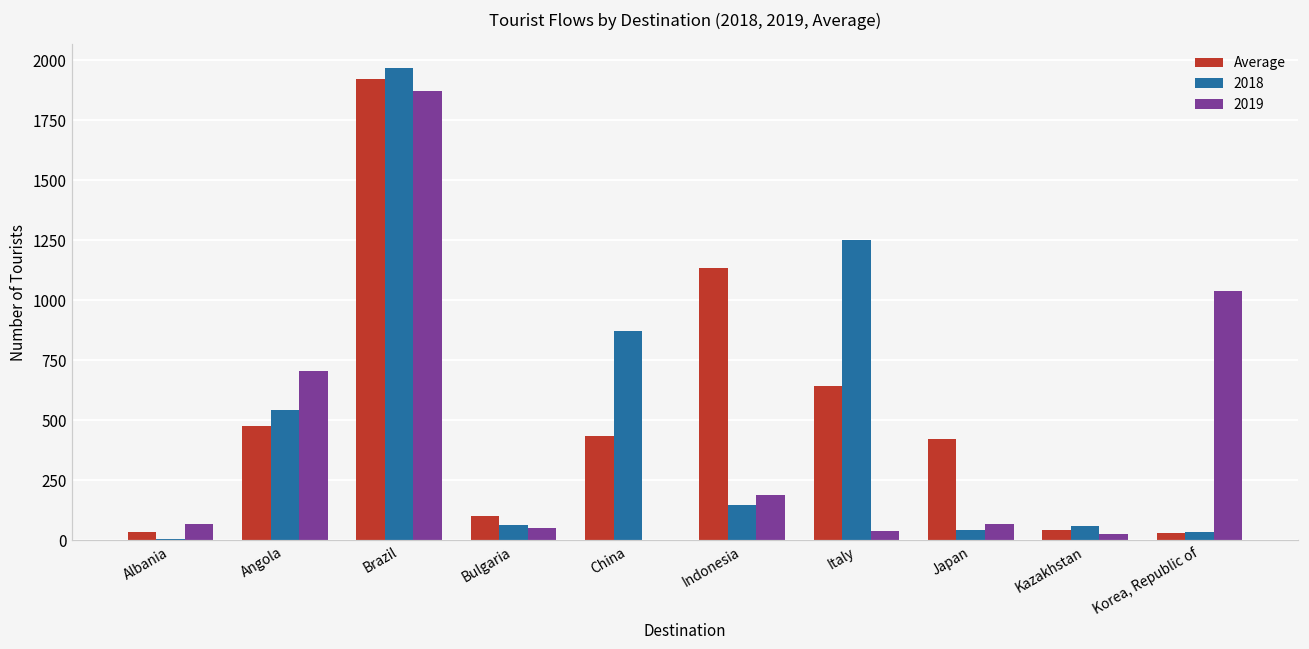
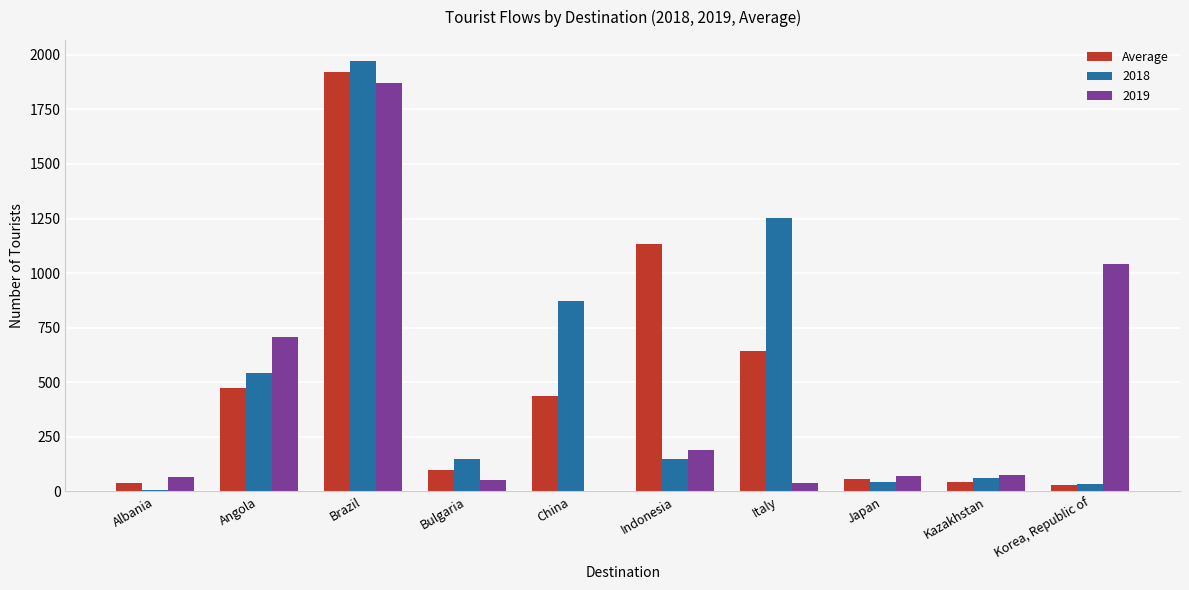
2018, Bulgaria: 60 -> 150
Average, Japan: 420 -> 60
2019, Kazakhstan: 30 -> 70
